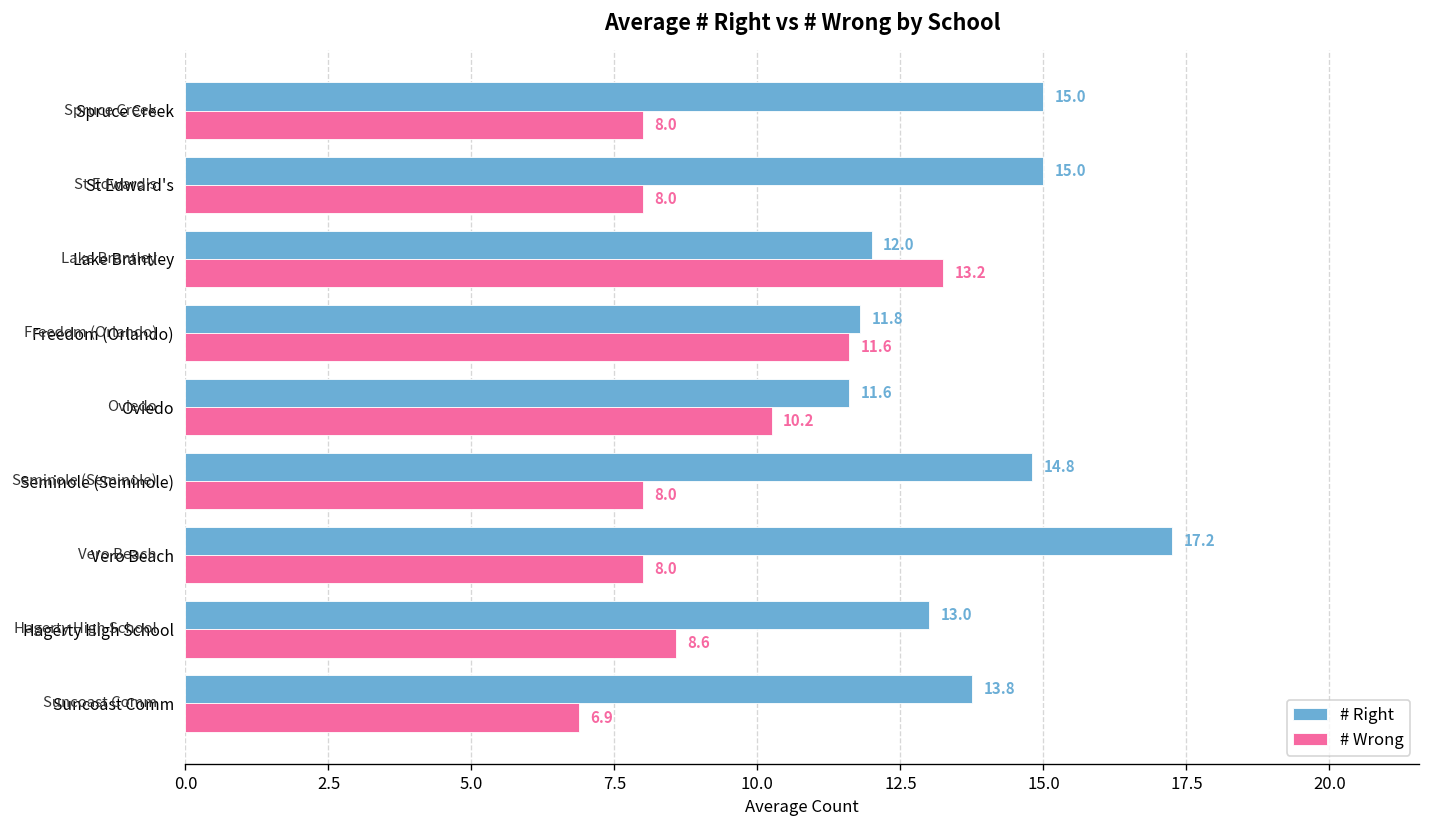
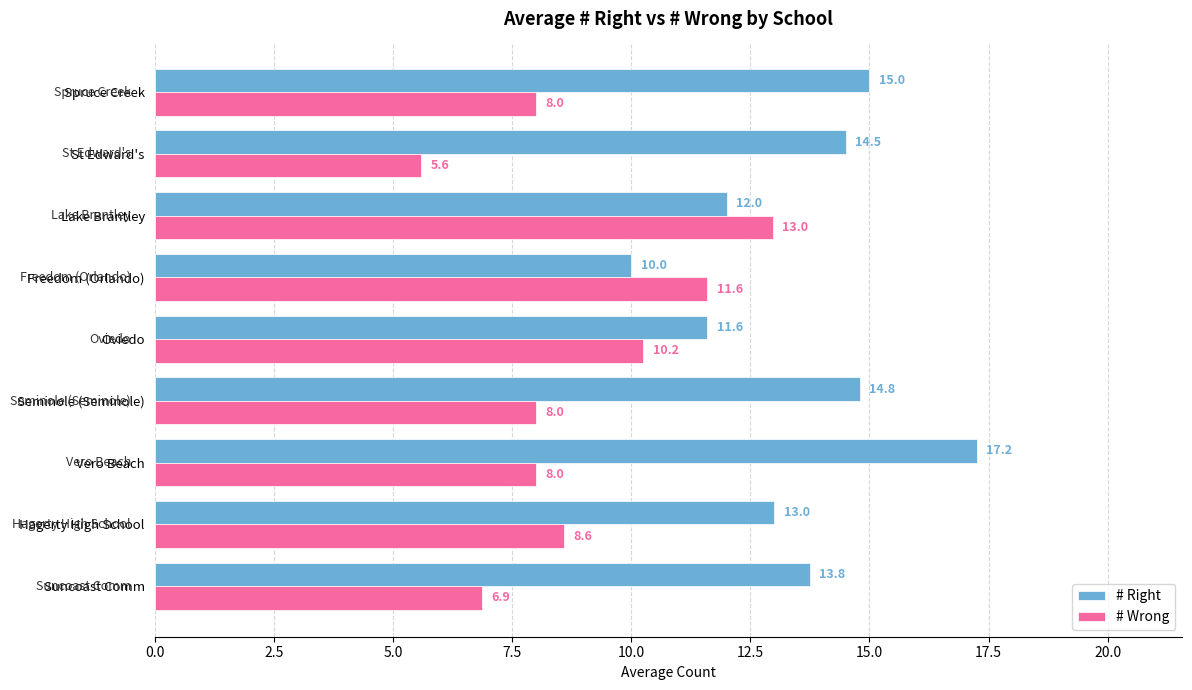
# Right, St Edward's: 15.0 -> 14.5
# Wrong, St Edward's: 8.0 -> 5.6
# Wrong, Lake Brantley: 13.2 -> 13.0
# Right, Freedom (Orlando): 11.8 -> 10.0
